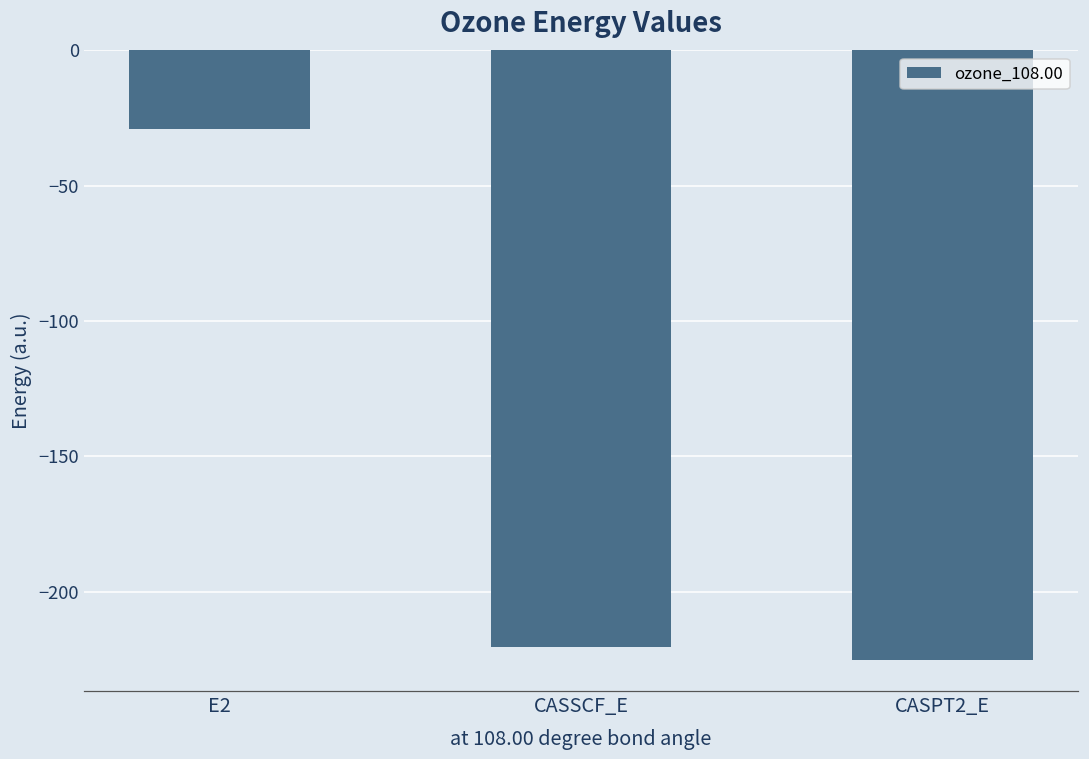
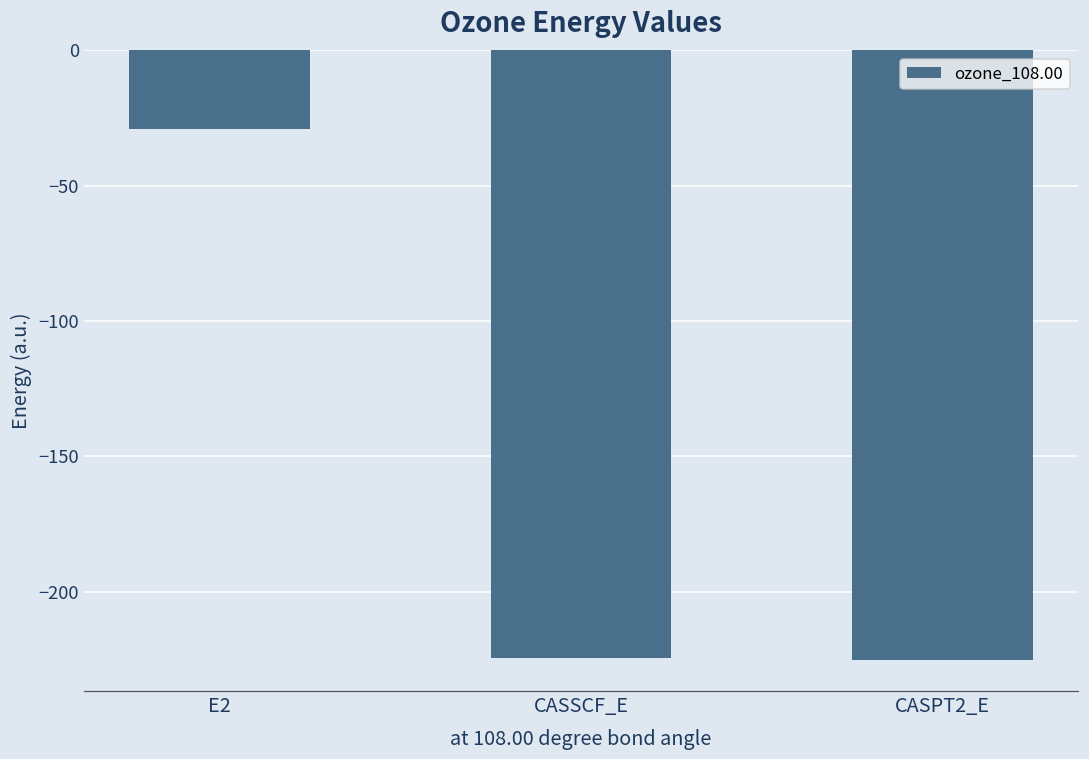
CASSCF_E: -220 -> -225
